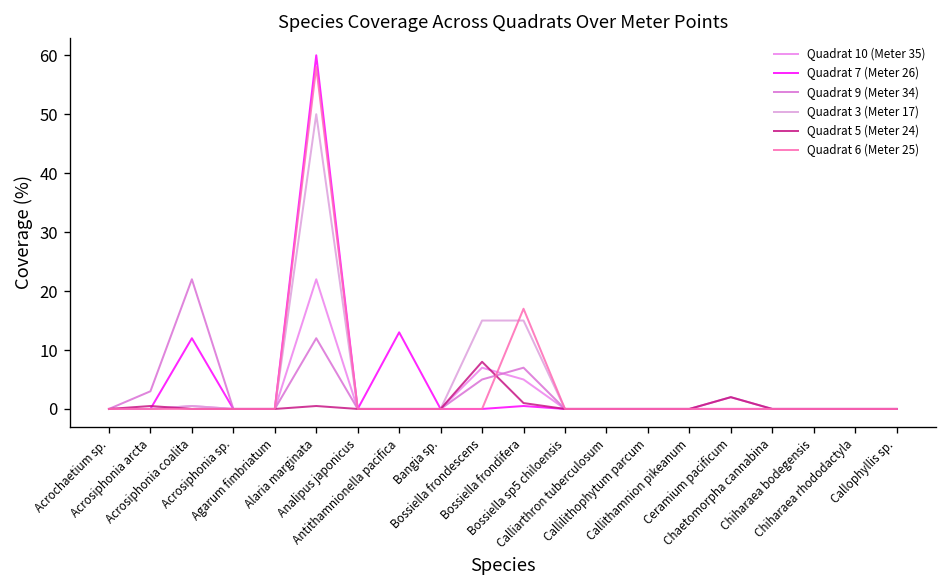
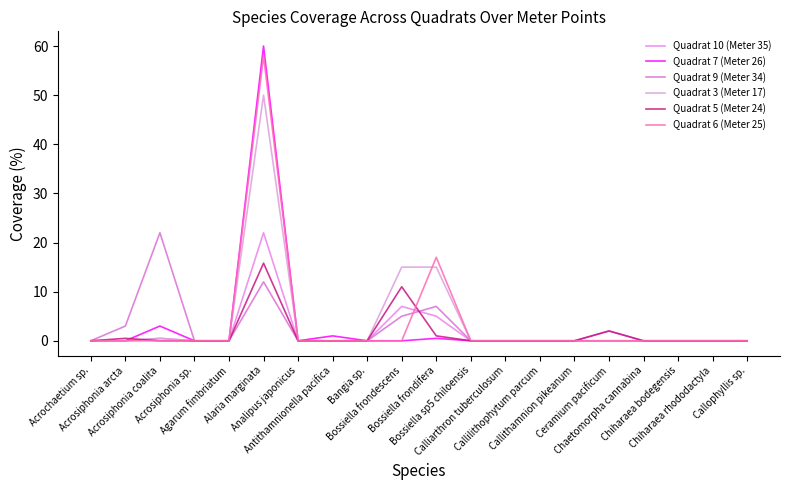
Quadrat 7 (Meter 26), Acrosiphonia coalita: 12 -> 3
Quadrat 5 (Meter 24), Alaria marginata: 1 -> 16
Quadrat 7 (Meter 26), Antithamnionella pacifica: 13 -> 1
Quadrat 5 (Meter 24), Bossiella frondescens: 8 -> 11
